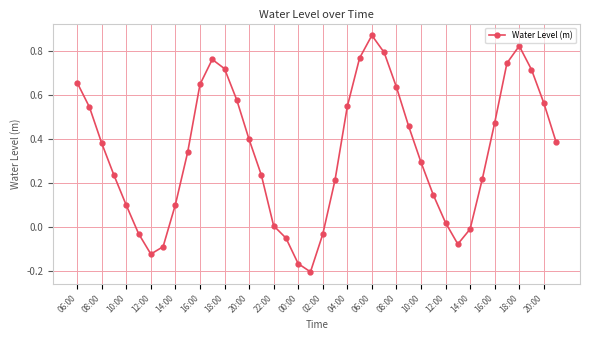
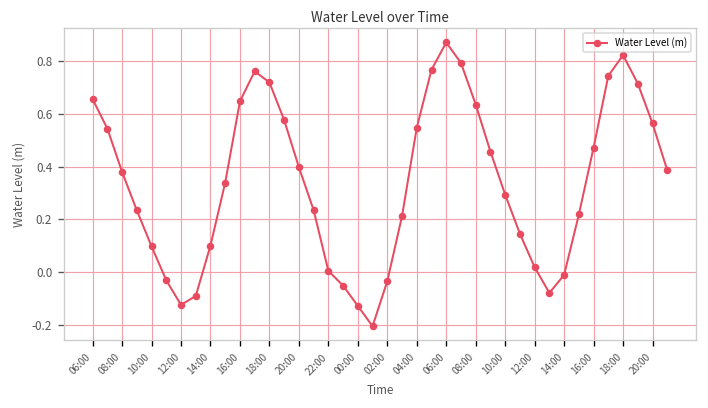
00:00: -0.17 -> -0.13
